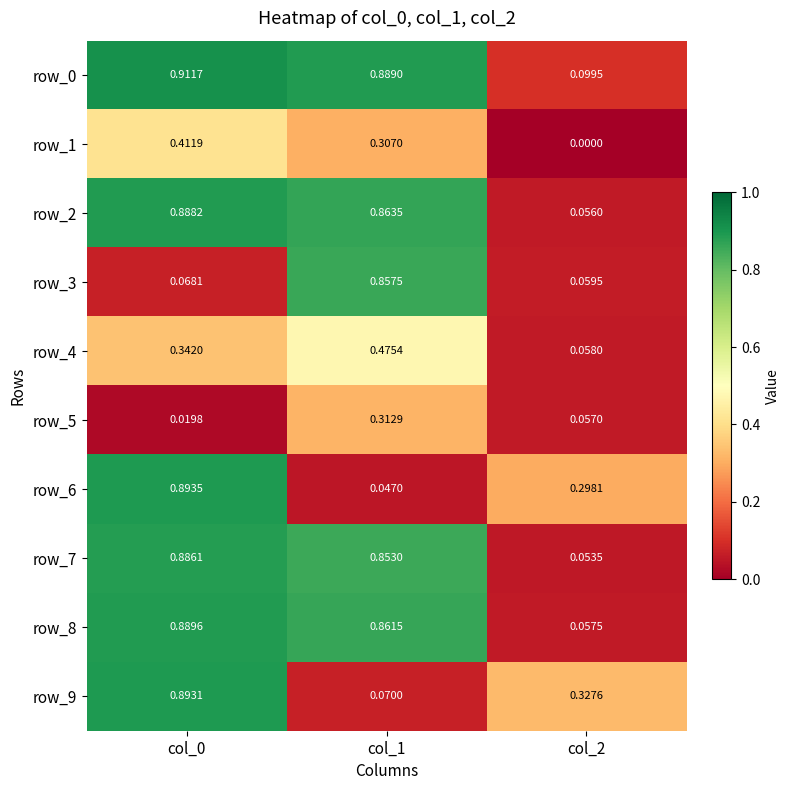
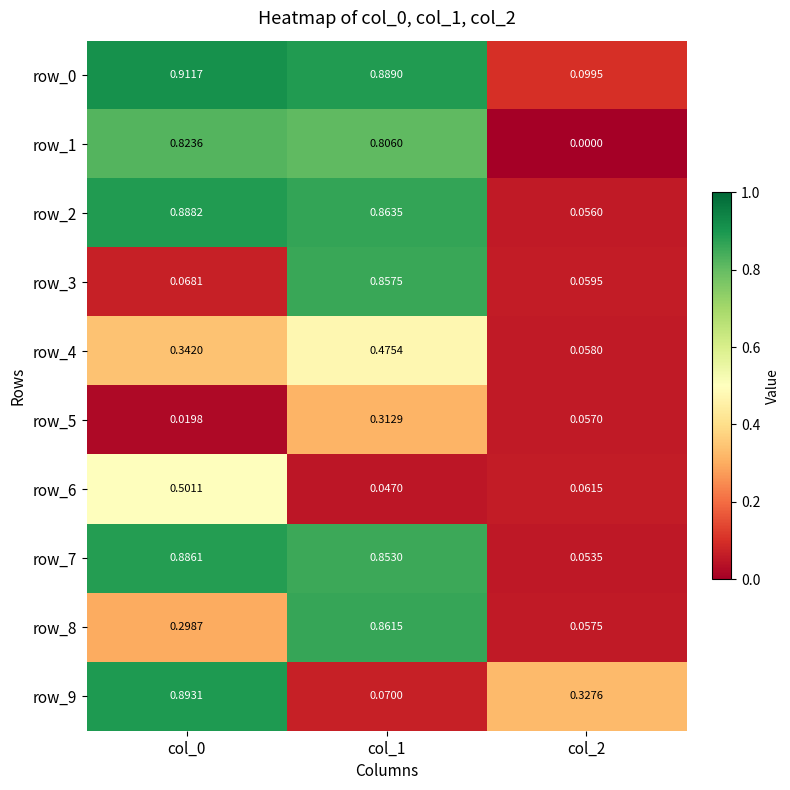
row_1, col_0: 0.4119 -> 0.8236
row_1, col_1: 0.3070 -> 0.8060
row_6, col_0: 0.8935 -> 0.5011
row_6, col_2: 0.2981 -> 0.0615
row_8, col_0: 0.8896 -> 0.2987
